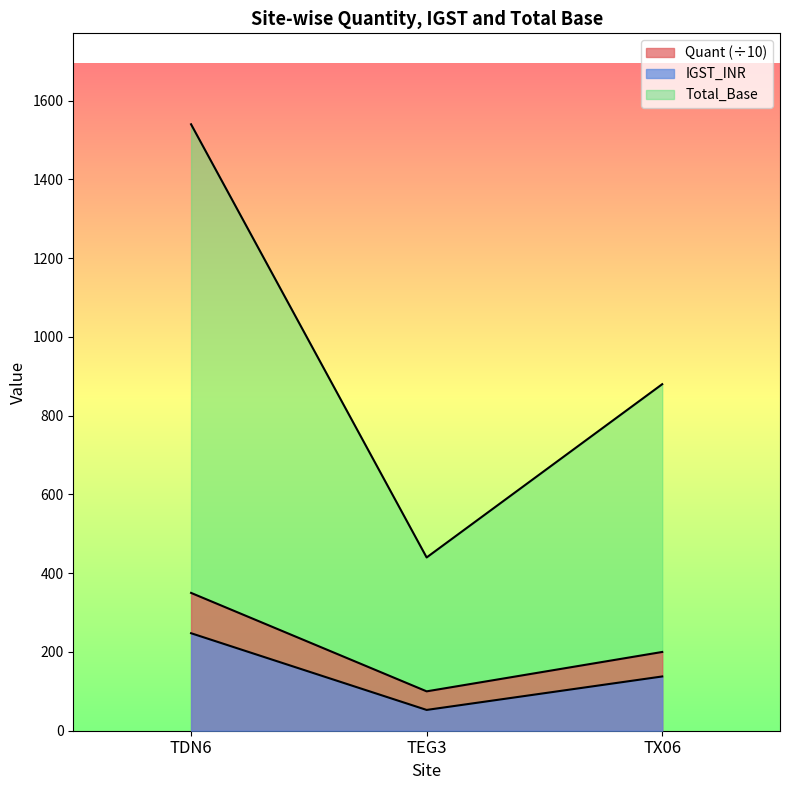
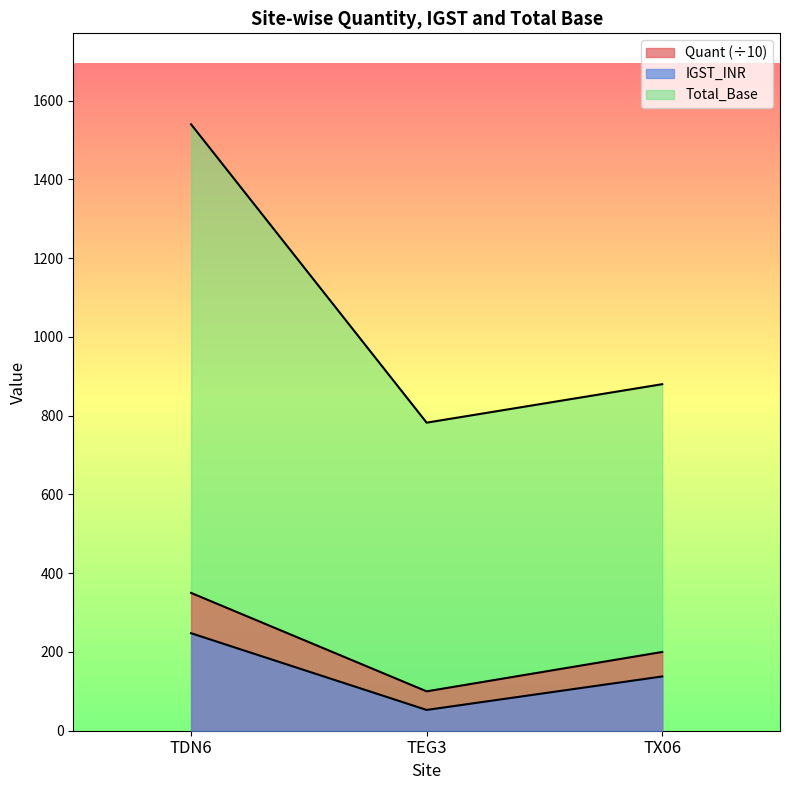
Total_Base, TEG3: 440 -> 780
